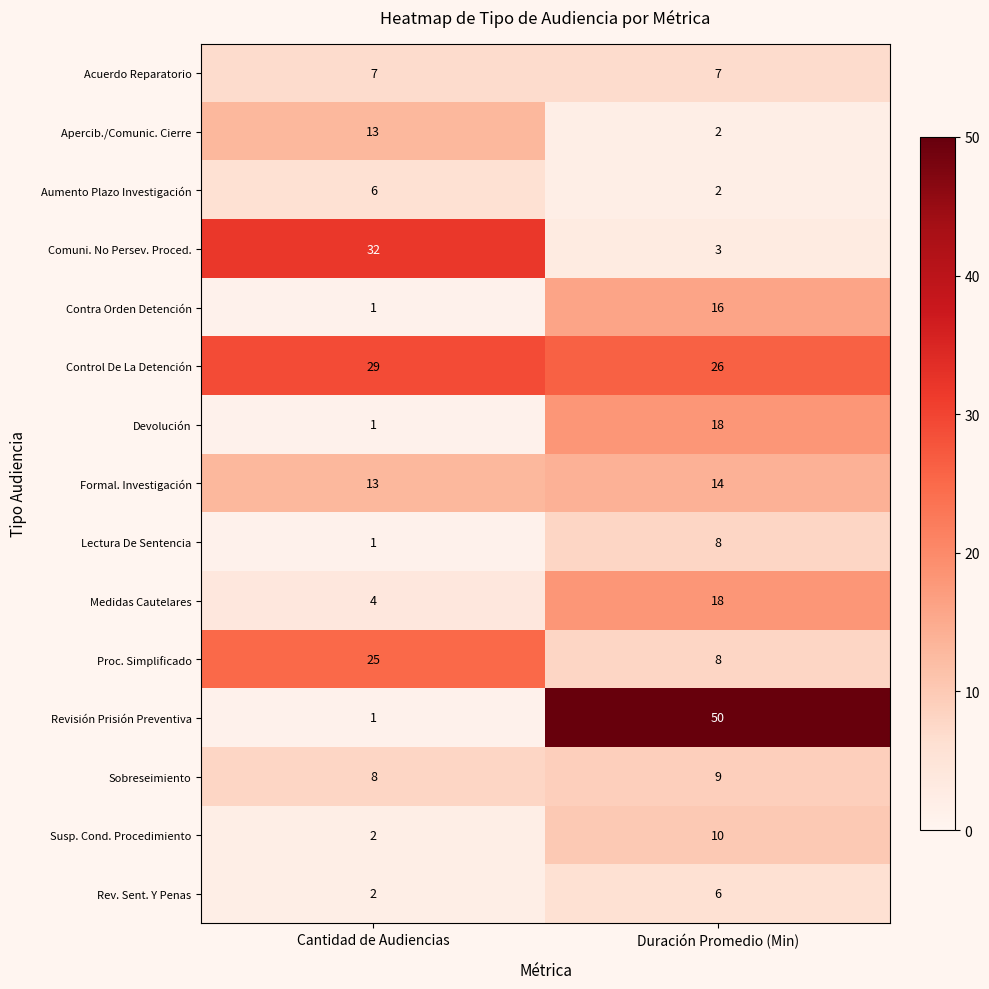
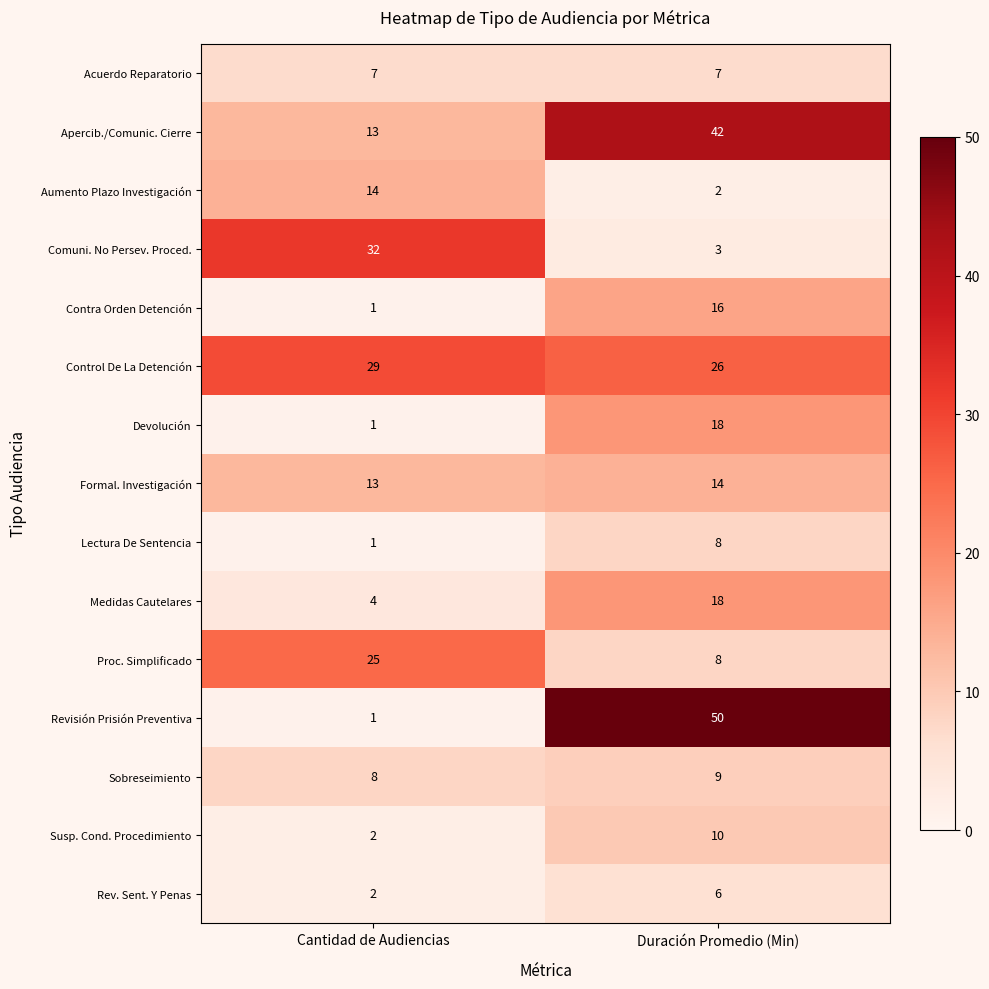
Apercib./Comunic. Cierre, Duración Promedio (Min): 2 -> 42
Aumento Plazo Investigación, Cantidad de Audiencias: 6 -> 14
